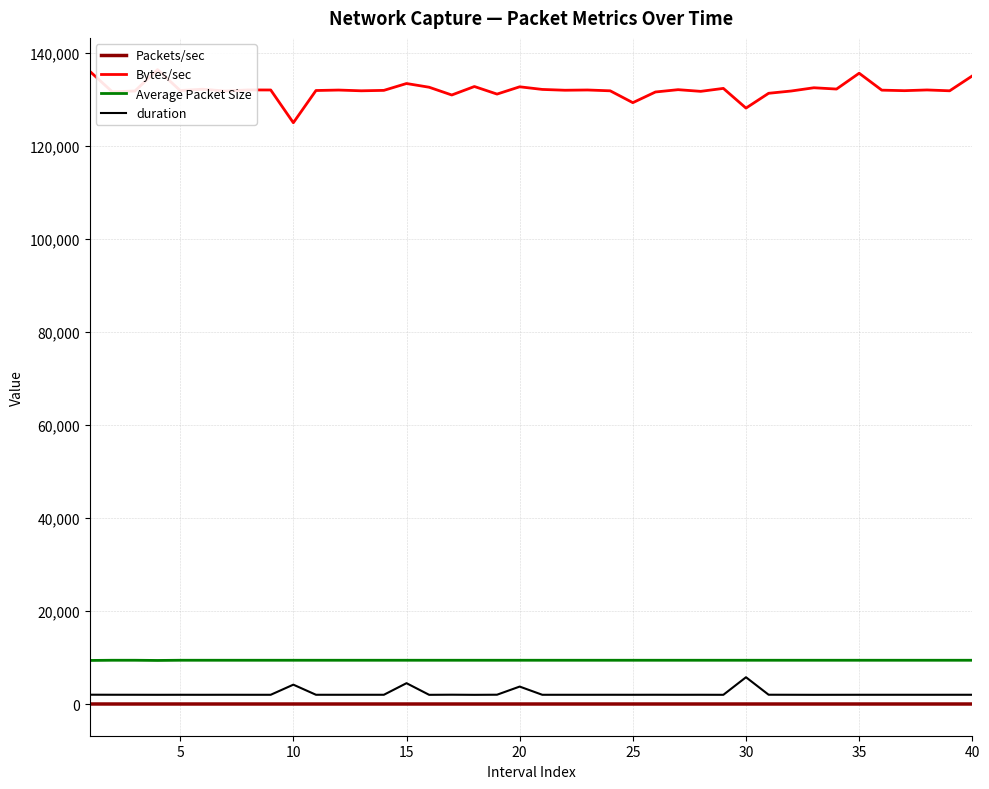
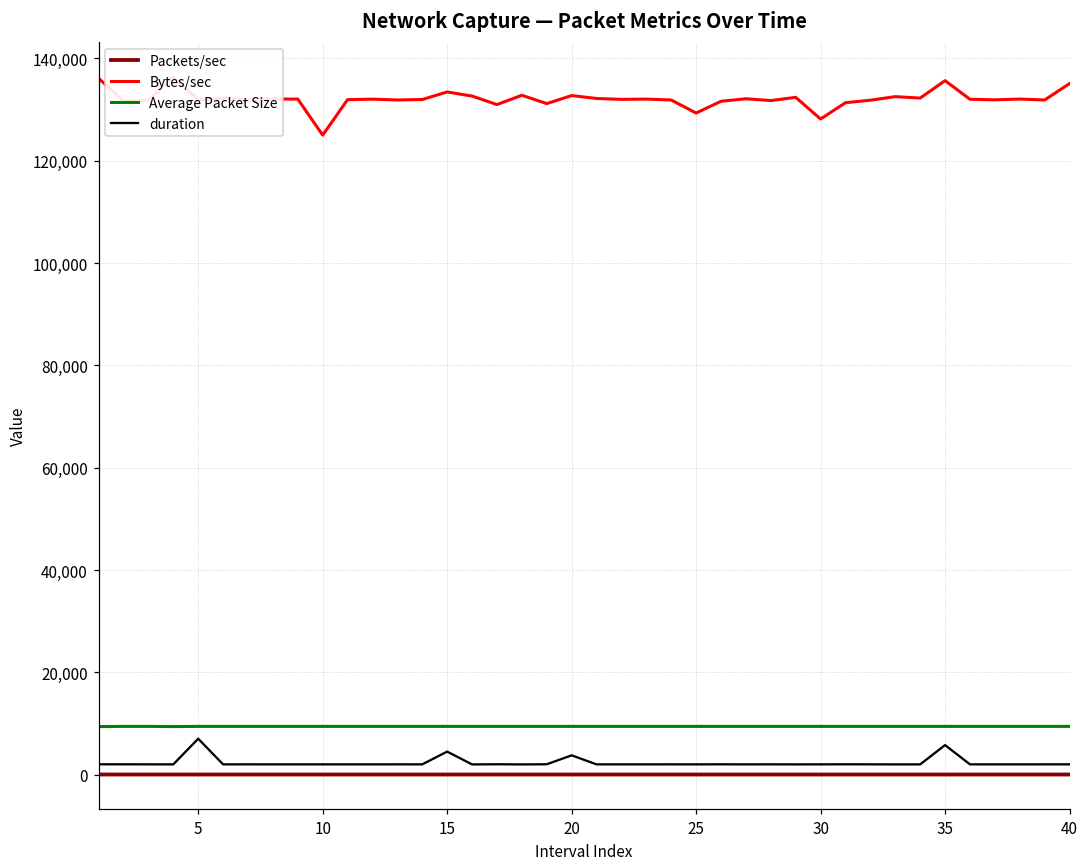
duration, 5: 2,000 -> 7,000
duration, 10: 4,000 -> 2,000
duration, 30: 6,000 -> 2,000
duration, 35: 2,000 -> 6,000
